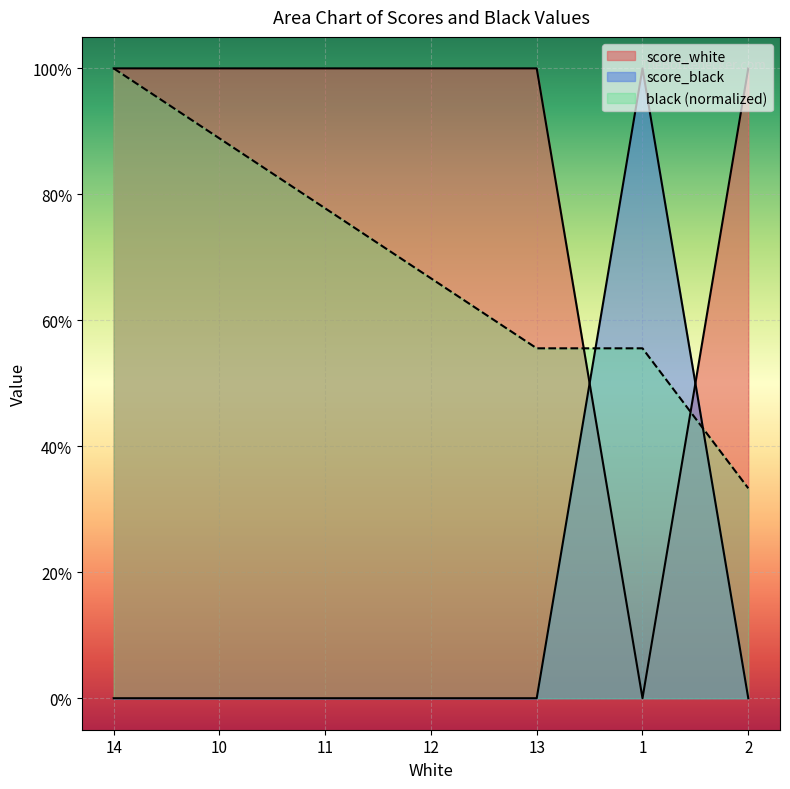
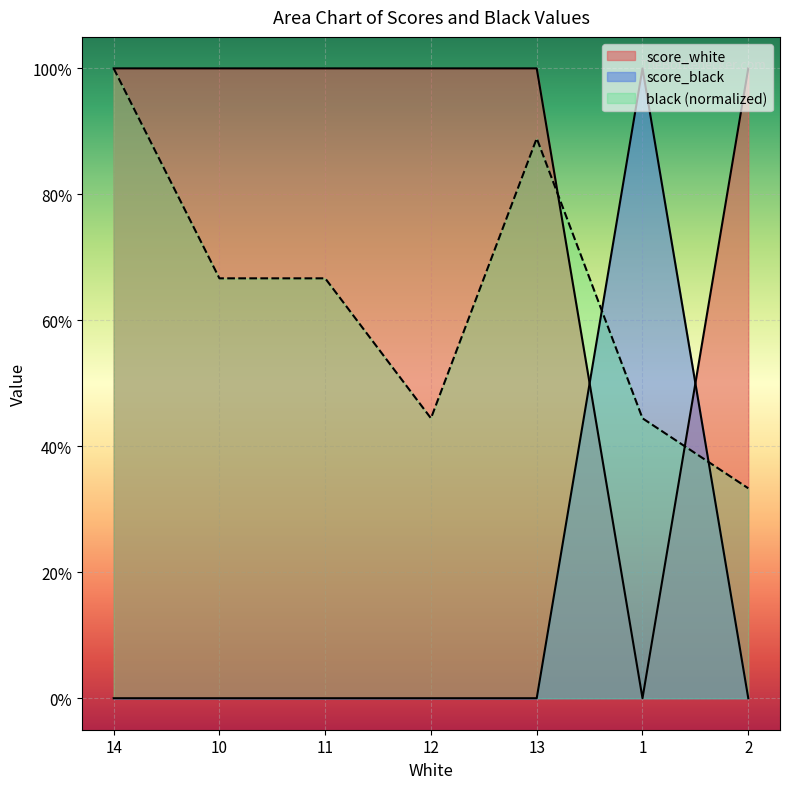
black (normalized), 10: 89% -> 67%
black (normalized), 11: 78% -> 67%
black (normalized), 12: 67% -> 44%
black (normalized), 13: 56% -> 89%
black (normalized), 1: 56% -> 44%
